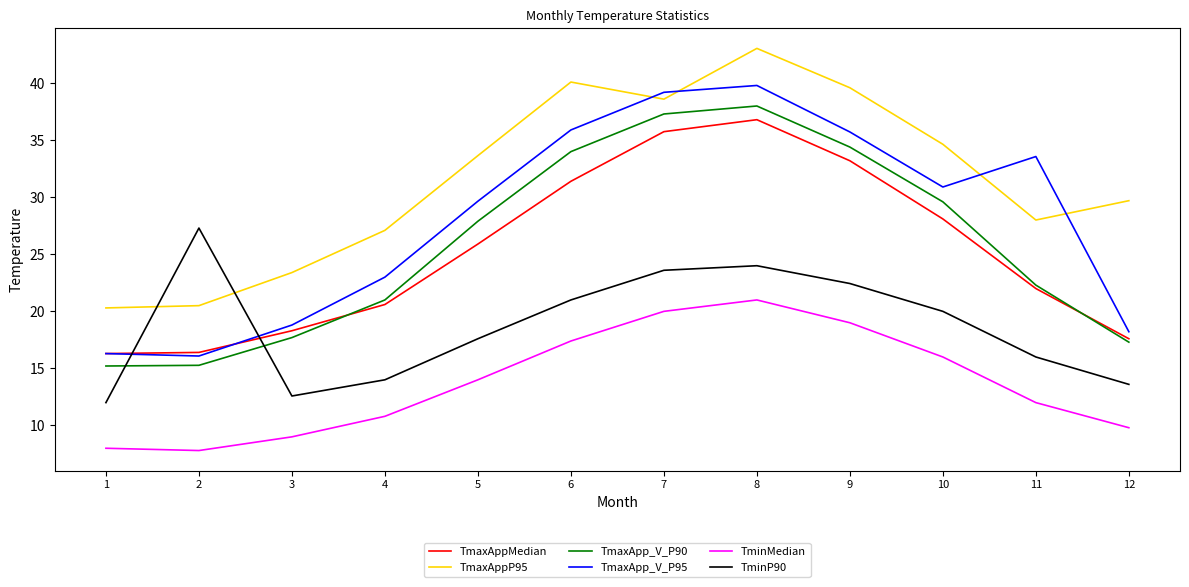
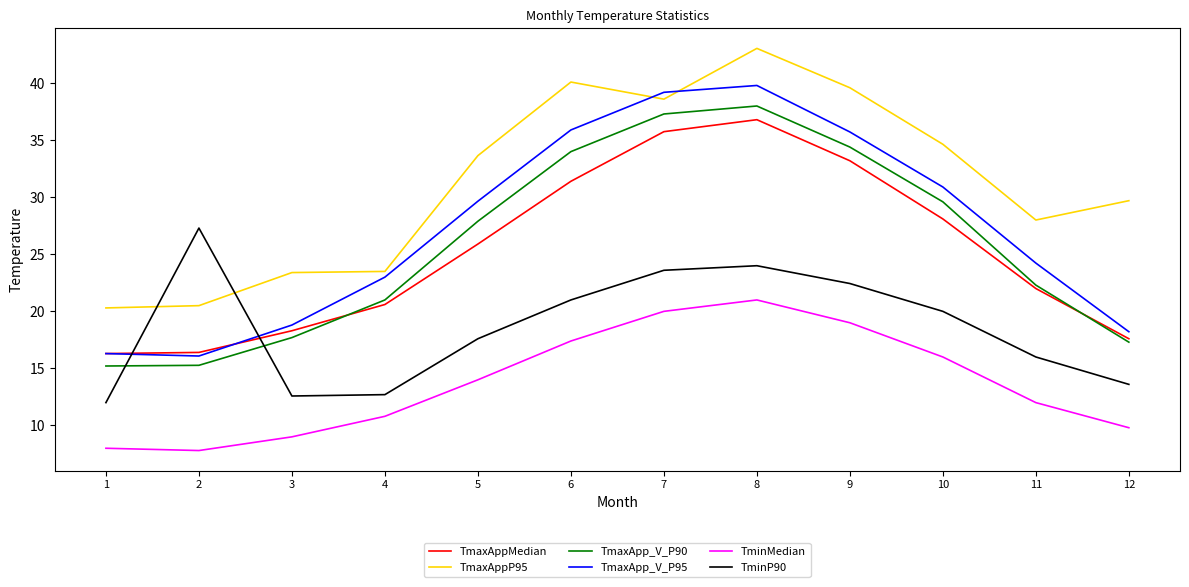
TmaxAppP95, 4: 27.1 -> 23.5
TminP90, 4: 14.0 -> 12.7
TmaxApp_V_P95, 11: 33.6 -> 24.2
